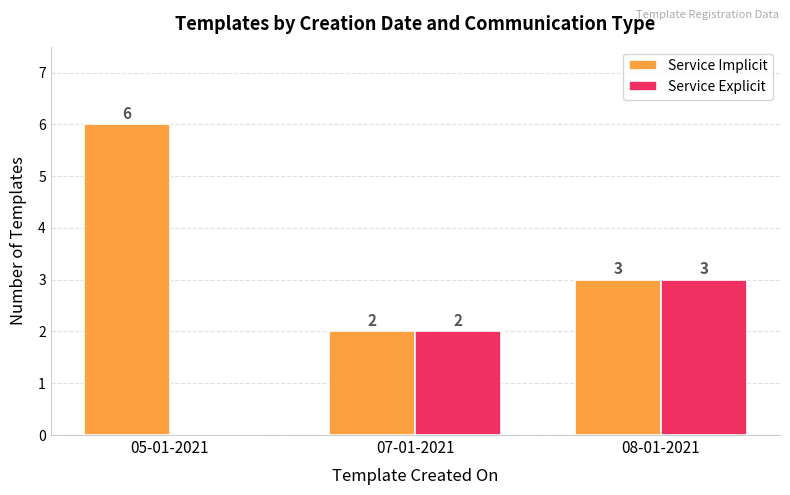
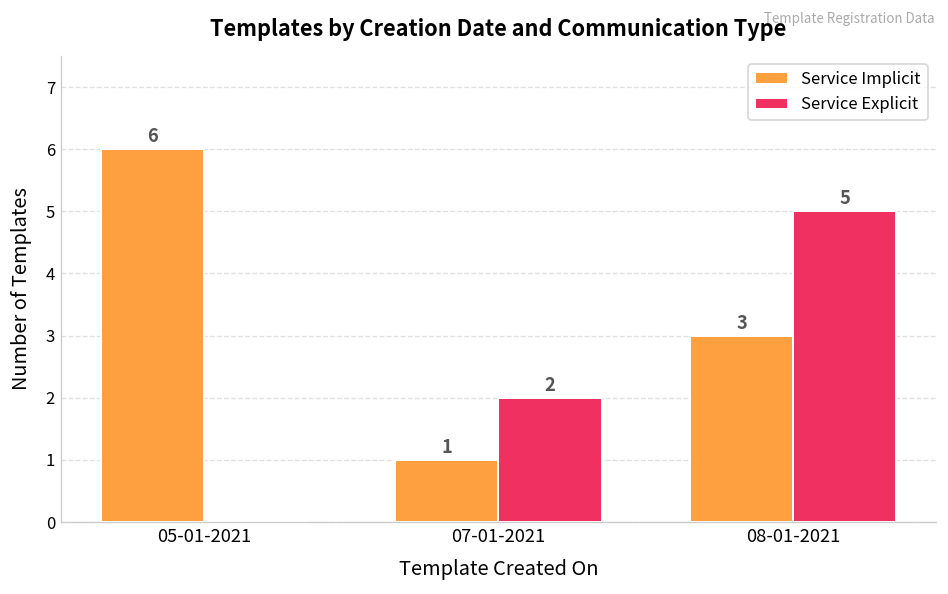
Service Implicit, 07-01-2021: 2 -> 1
Service Explicit, 08-01-2021: 3 -> 5
